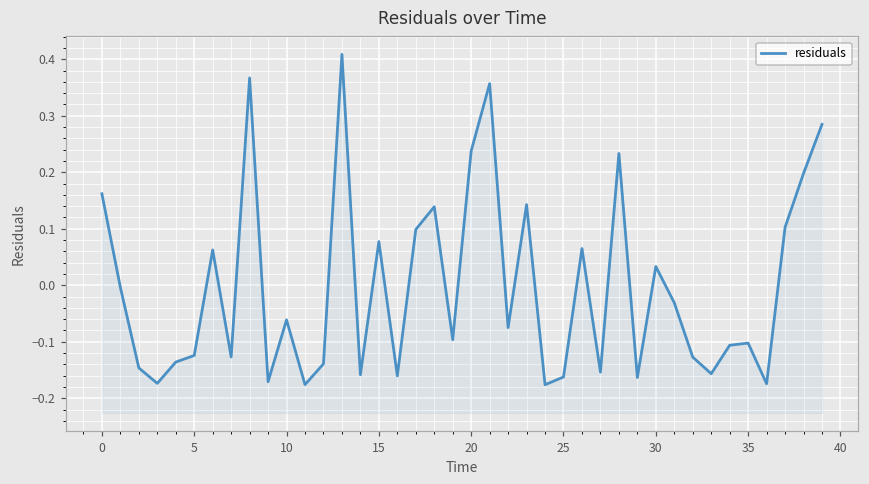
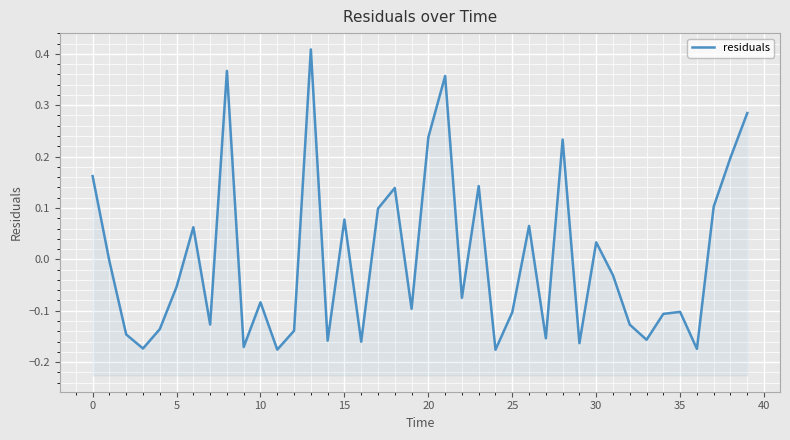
5: -0.12 -> -0.05
10: -0.06 -> -0.08
25: -0.16 -> -0.10
